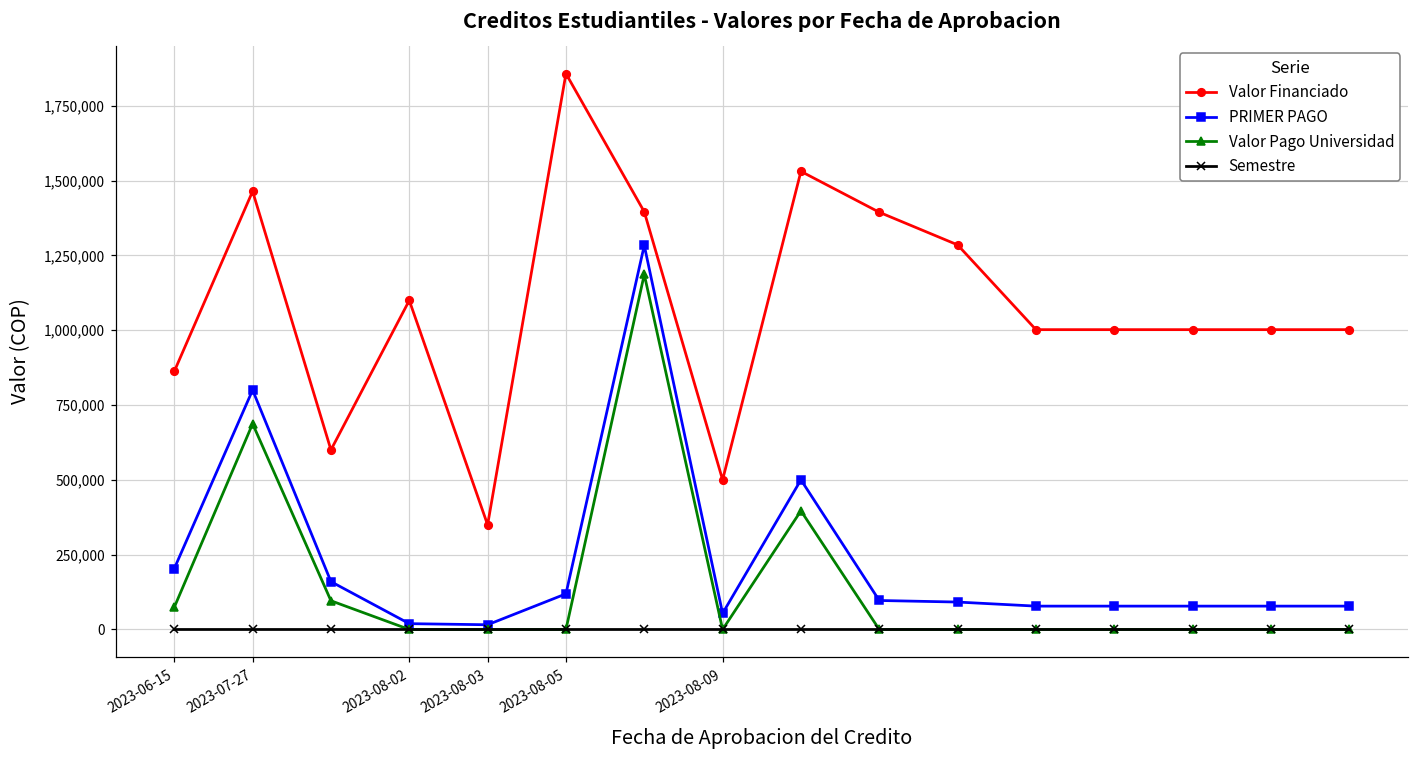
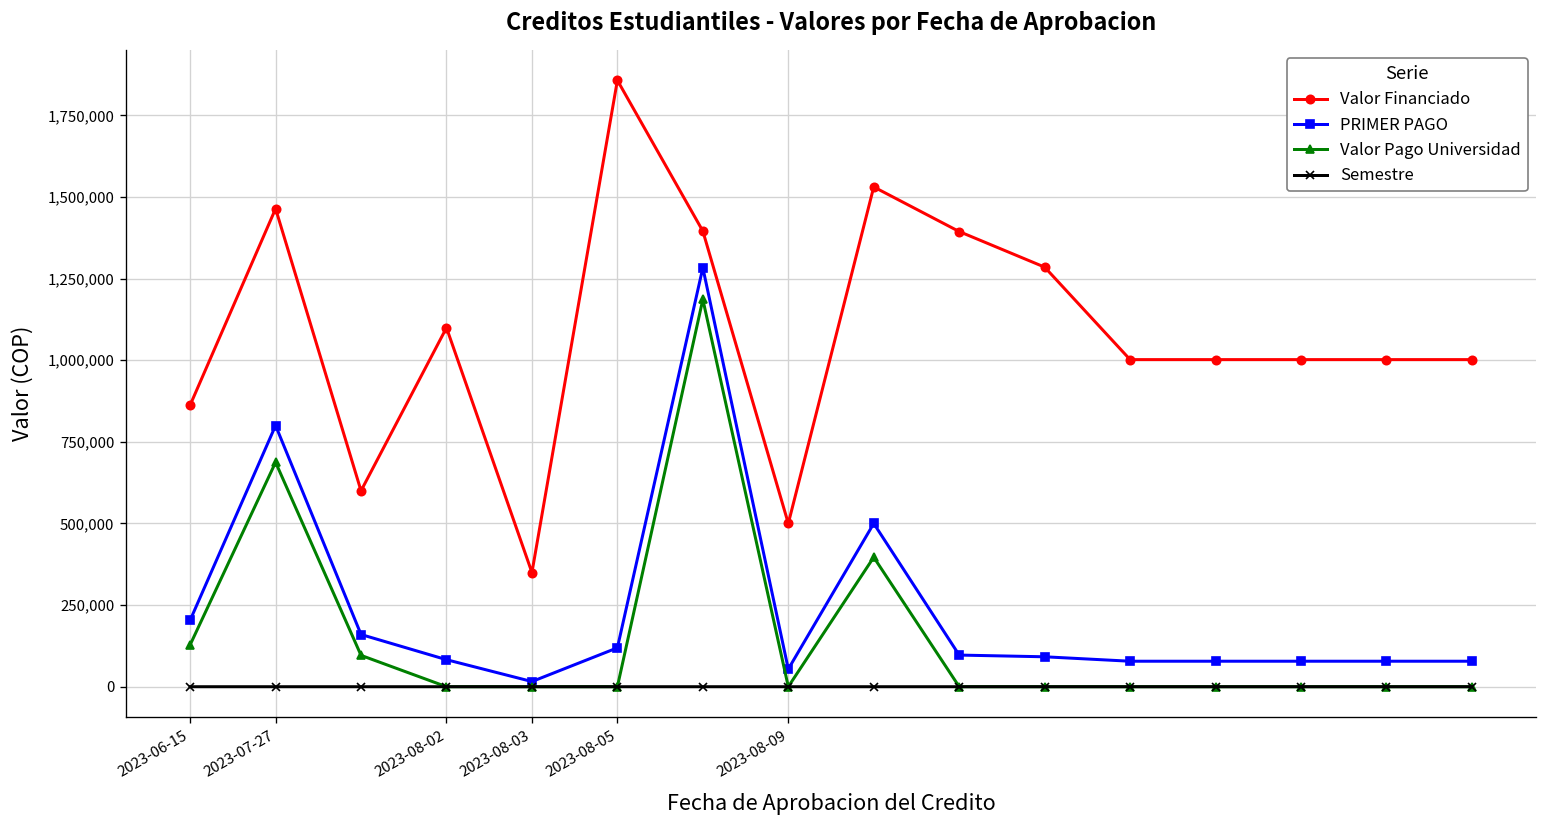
Valor Pago Universidad, 2023-06-15: 70,000 -> 130,000
PRIMER PAGO, 2023-08-02: 20,000 -> 80,000
